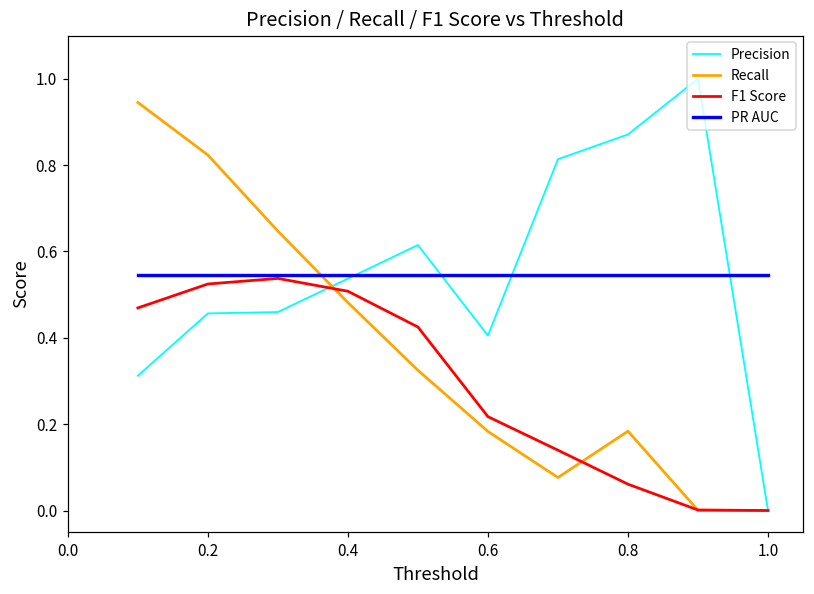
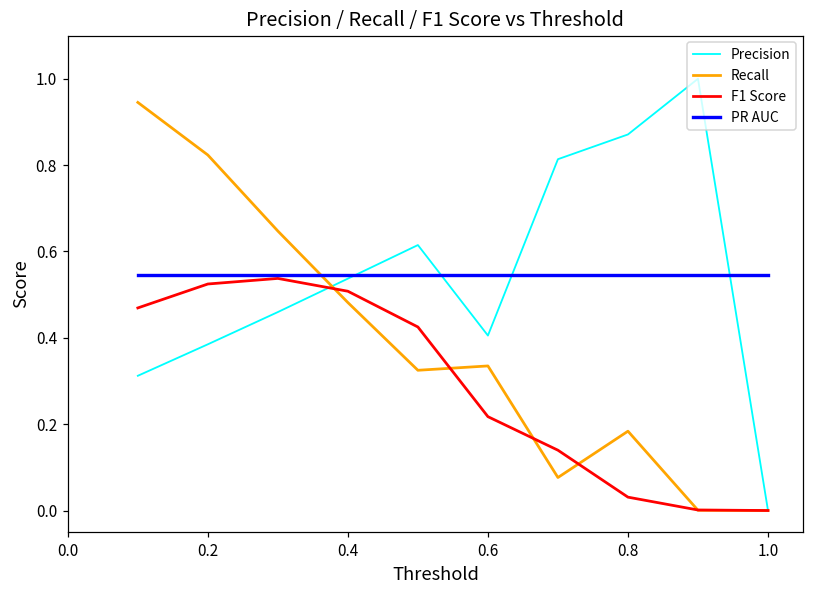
Precision, 0.2: 0.46 -> 0.38
Recall, 0.6: 0.18 -> 0.33
F1 Score, 0.8: 0.06 -> 0.03
